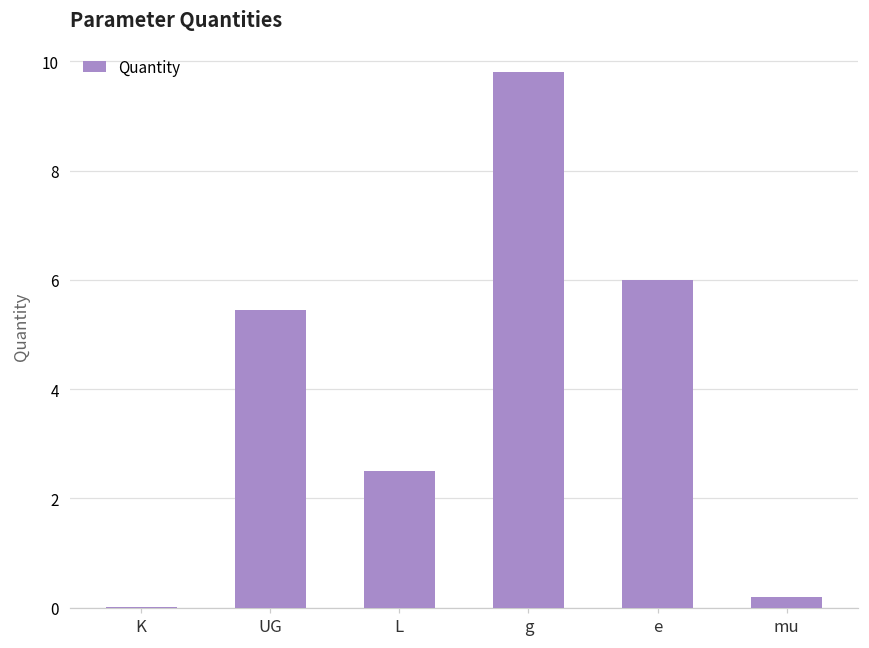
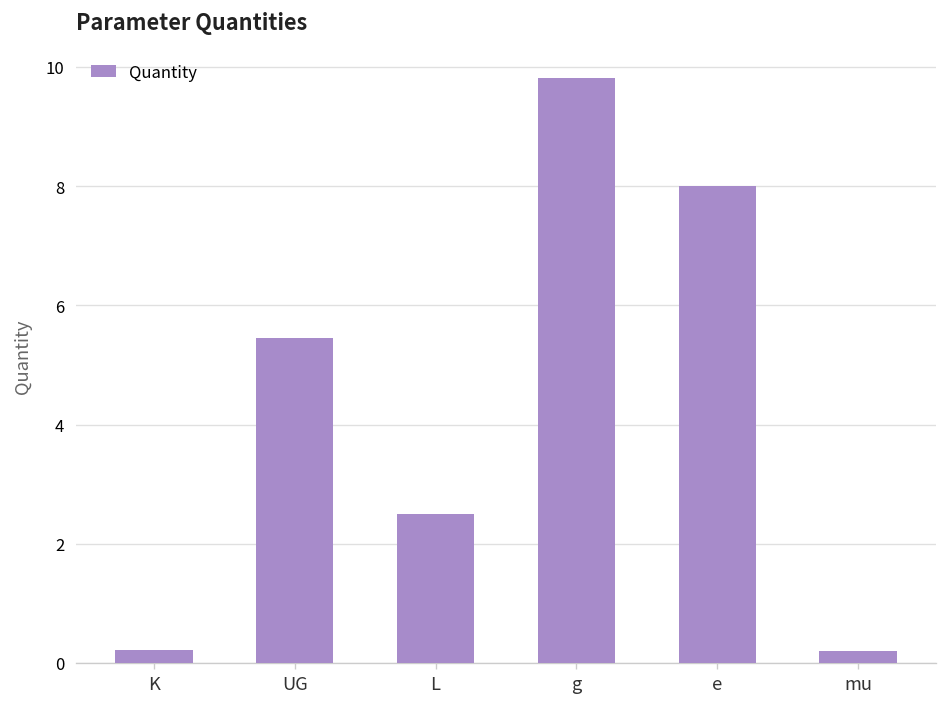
K: 0.0 -> 0.2
e: 6 -> 8
